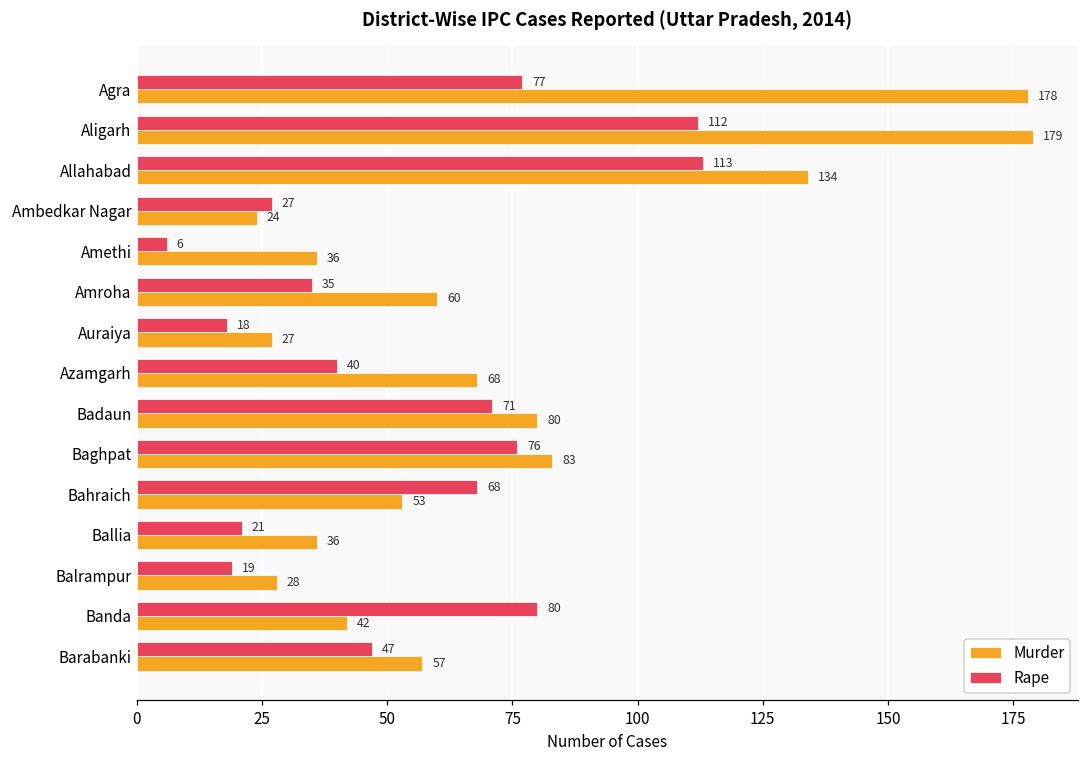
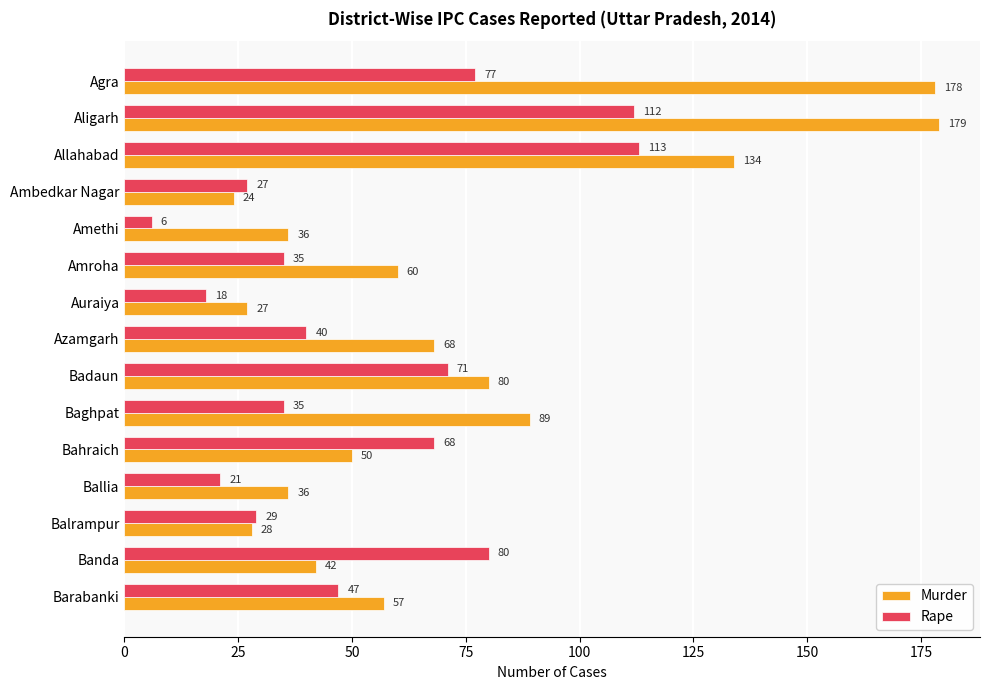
Rape, Baghpat: 76 -> 35
Murder, Baghpat: 83 -> 89
Murder, Bahraich: 53 -> 50
Rape, Balrampur: 19 -> 29
